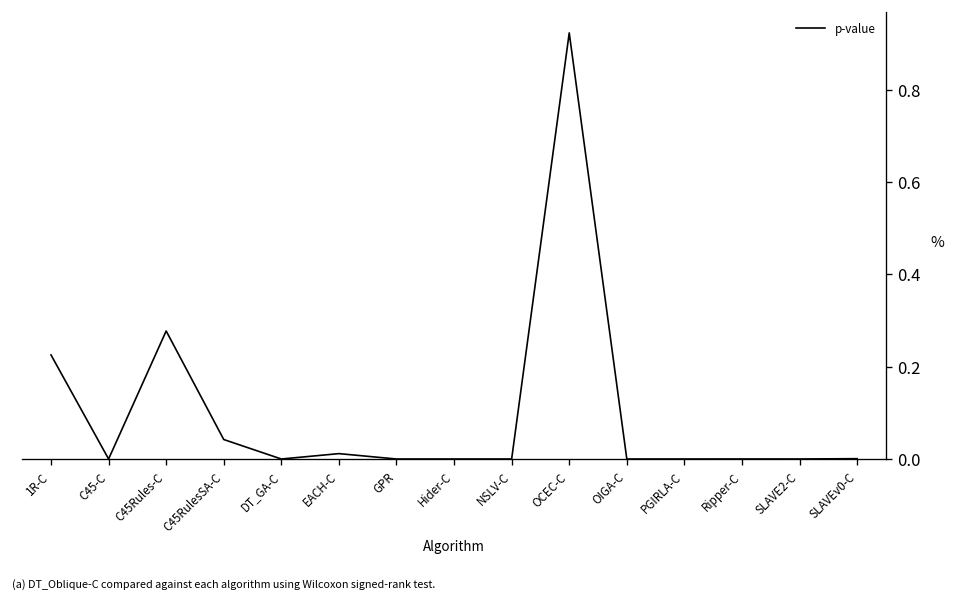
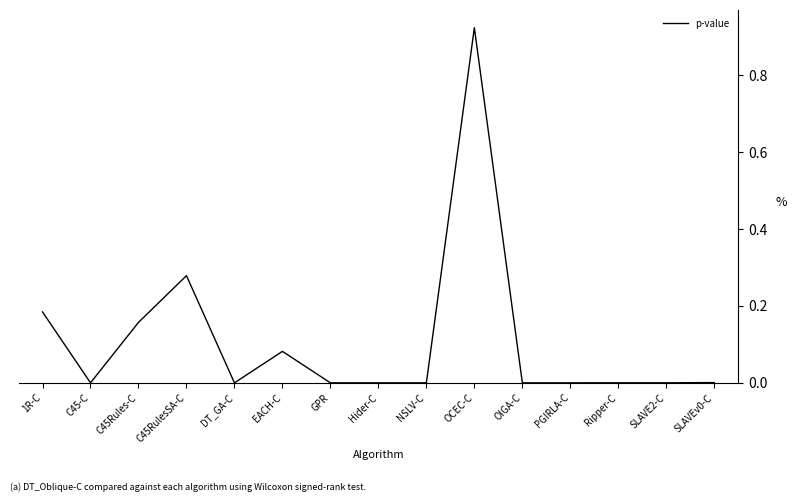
1R-C: 0.23 -> 0.18
C45Rules-C: 0.28 -> 0.16
C45RulesSA-C: 0.04 -> 0.28
EACH-C: 0.01 -> 0.08
